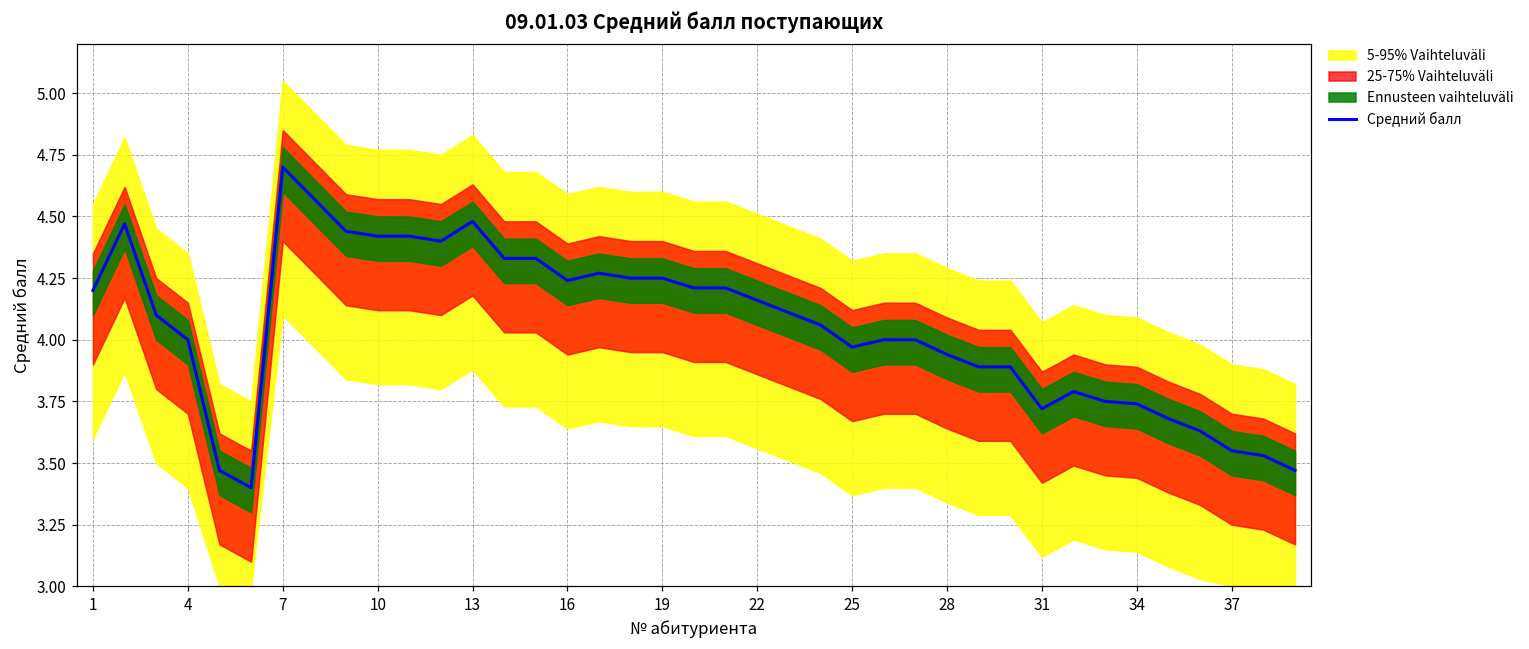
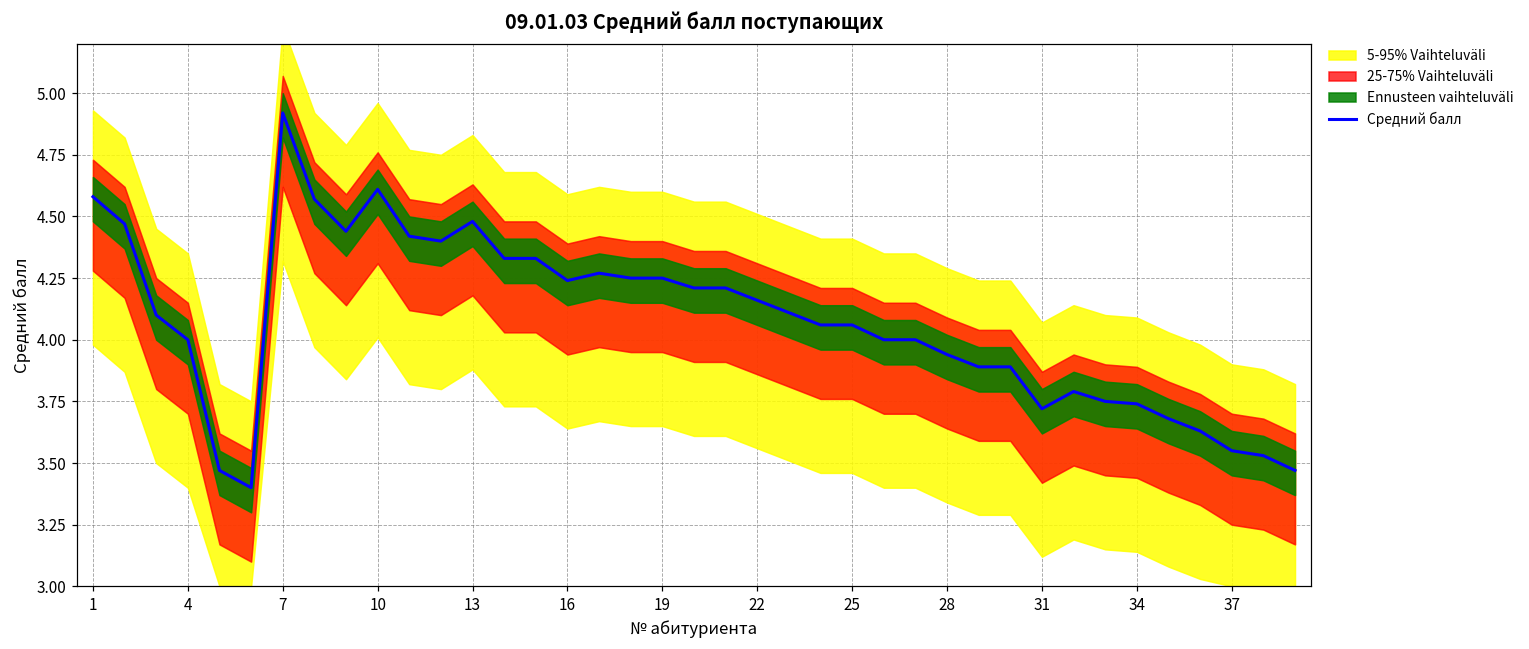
Средний балл, 1: 4.20 -> 4.58
Средний балл, 7: 4.70 -> 4.92
Средний балл, 10: 4.42 -> 4.61
Средний балл, 25: 3.97 -> 4.06
